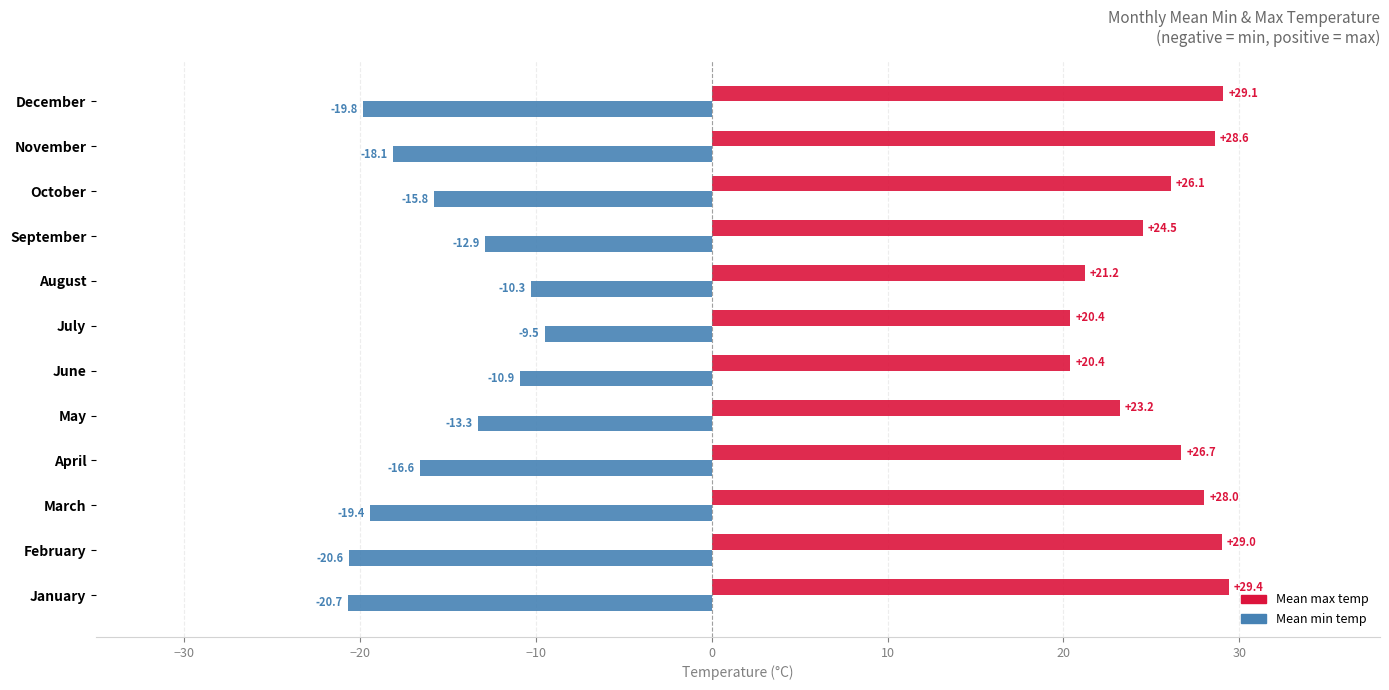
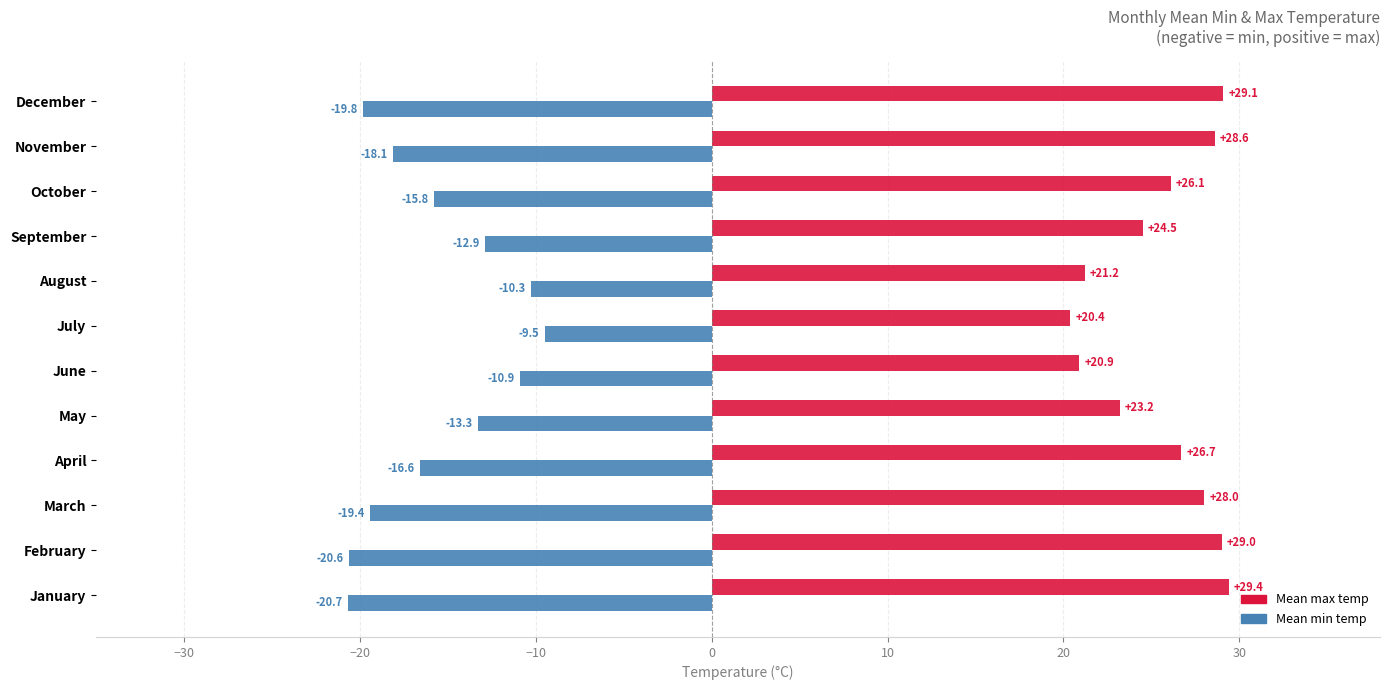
Mean max temp, June: +20.4 -> +20.9
